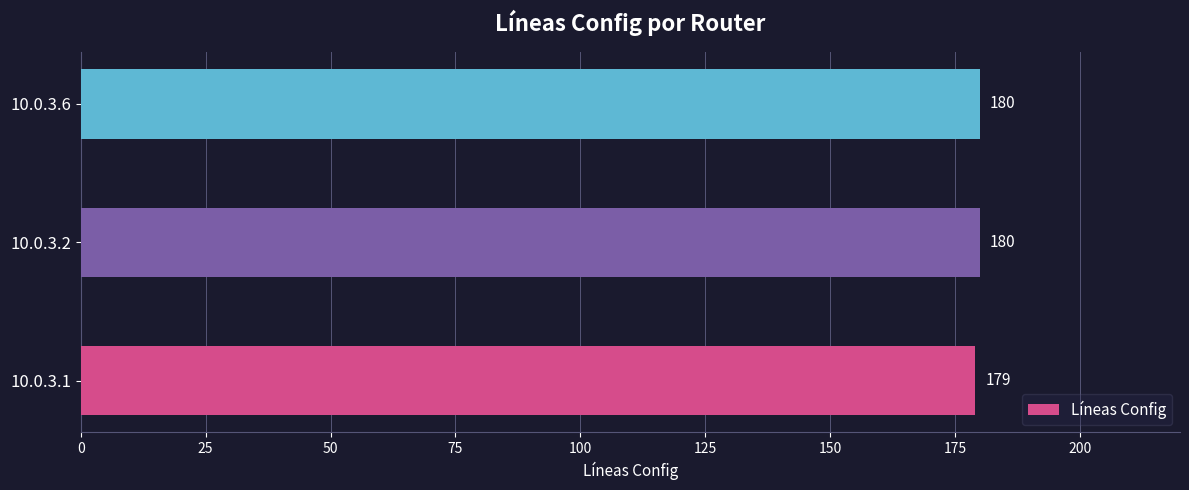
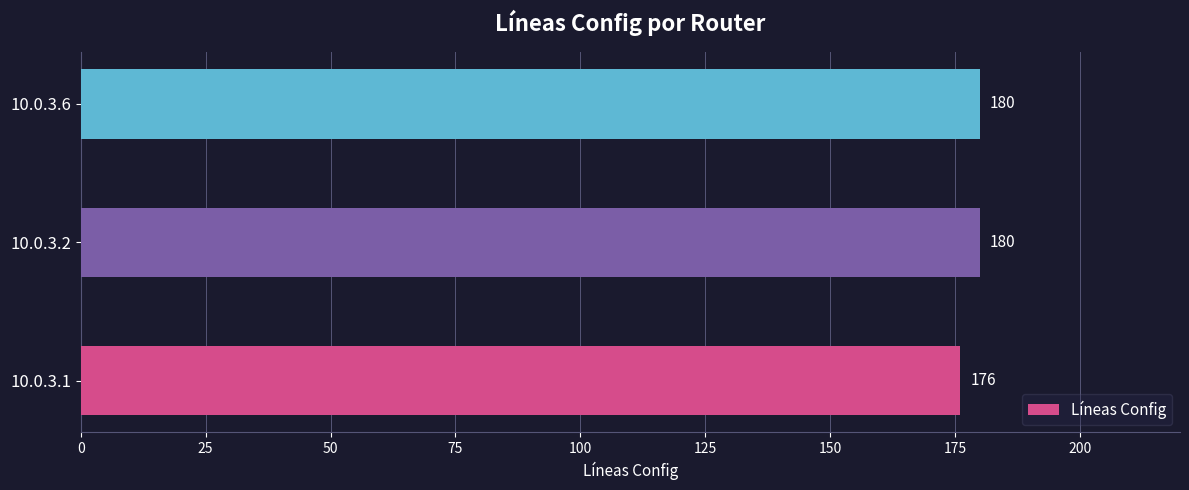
10.0.3.1: 179 -> 176
